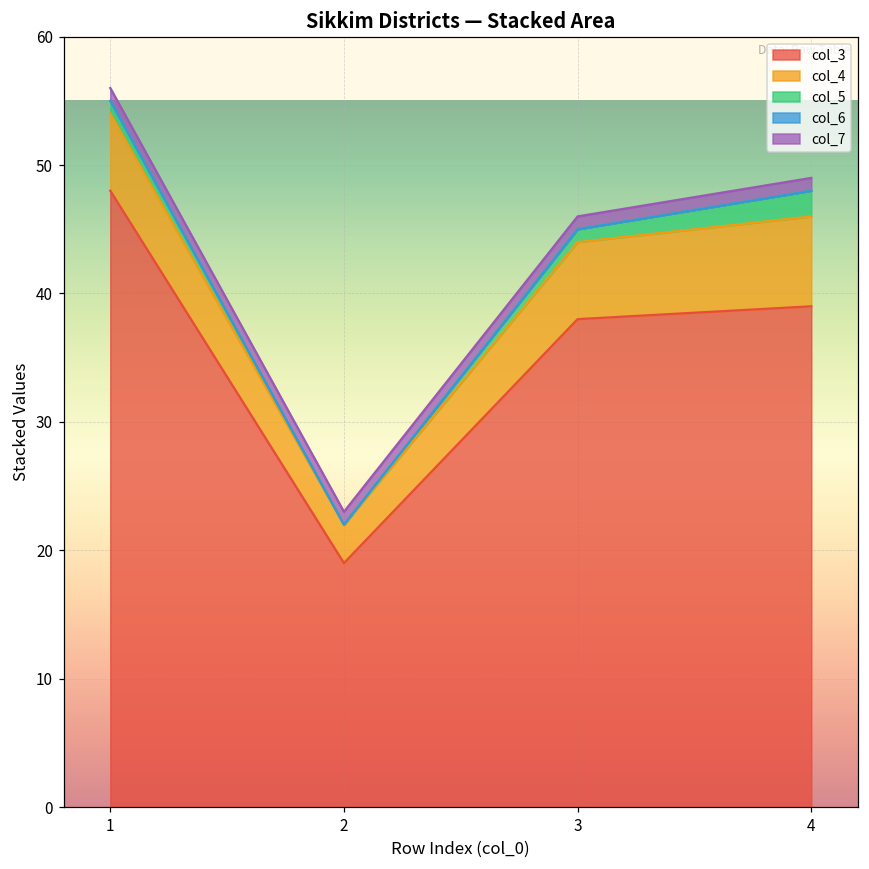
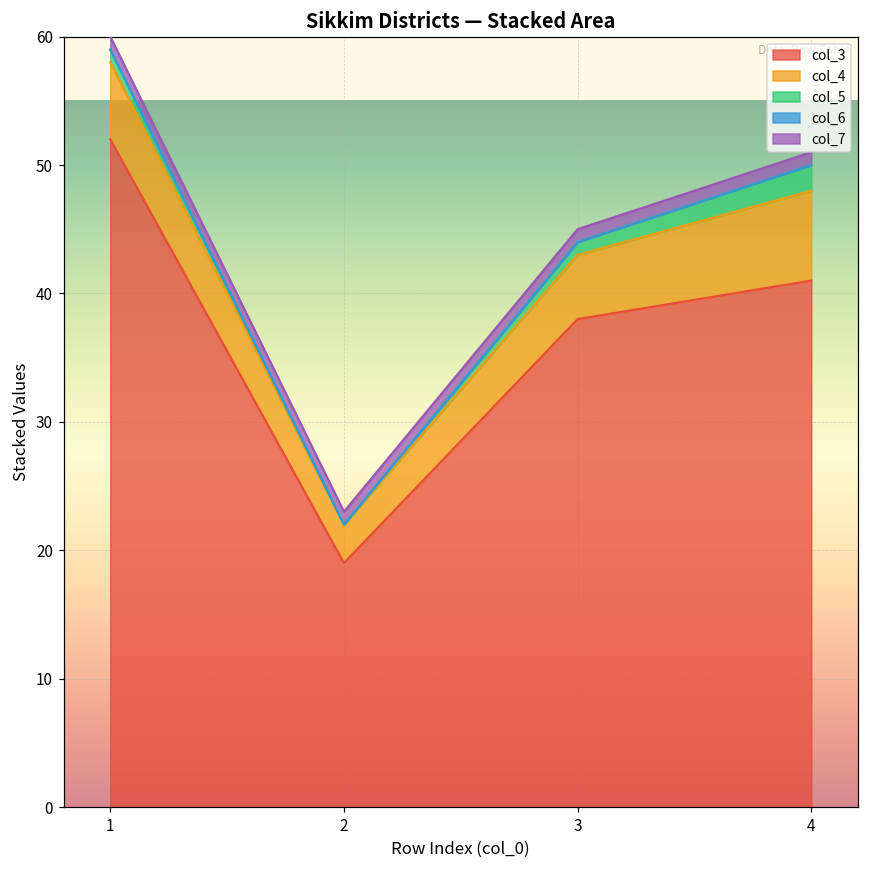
col_3, 1: 48 -> 52
col_4, 3: 6 -> 5
col_3, 4: 39 -> 41
